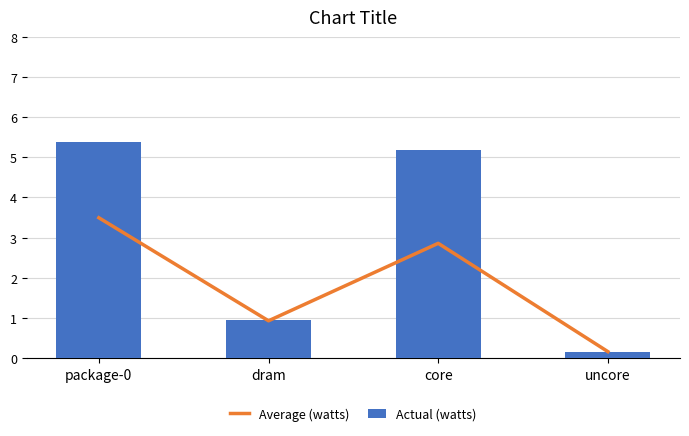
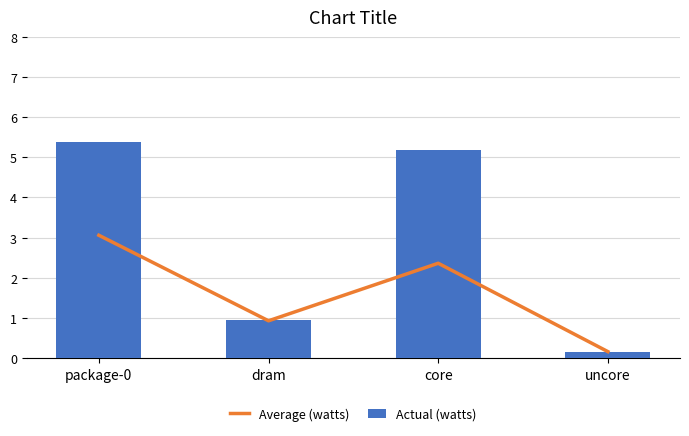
Average (watts), package-0: 3.5 -> 3.1
Average (watts), core: 2.9 -> 2.4
